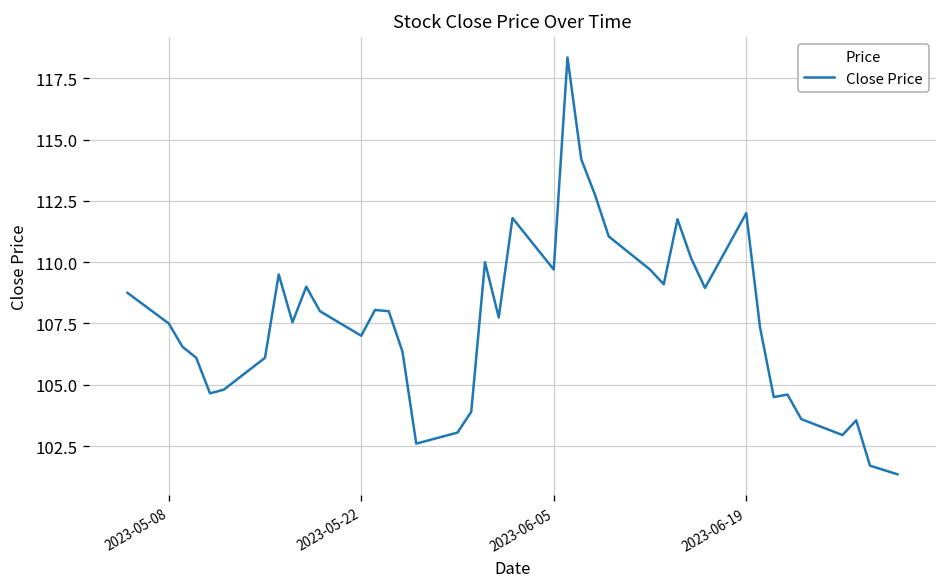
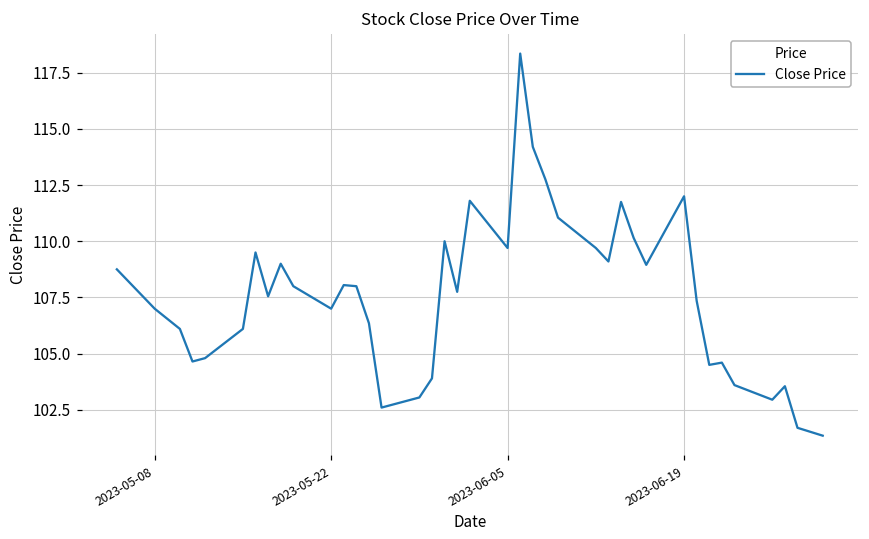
2023-05-08: 107.5 -> 107.0
